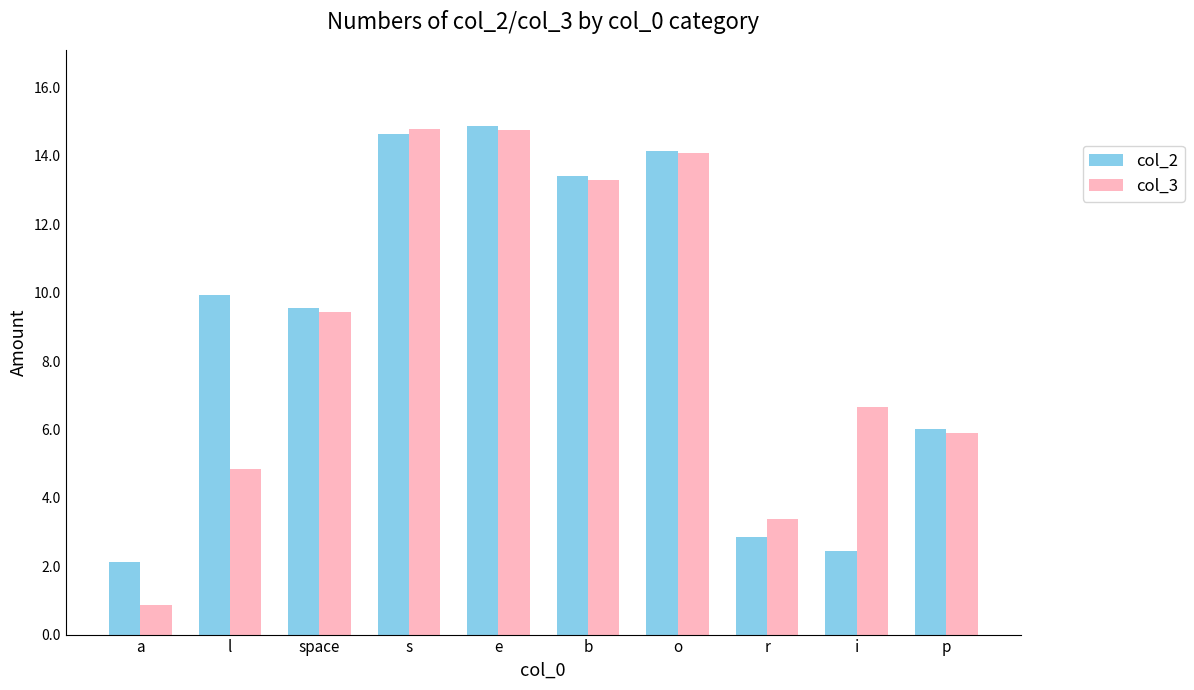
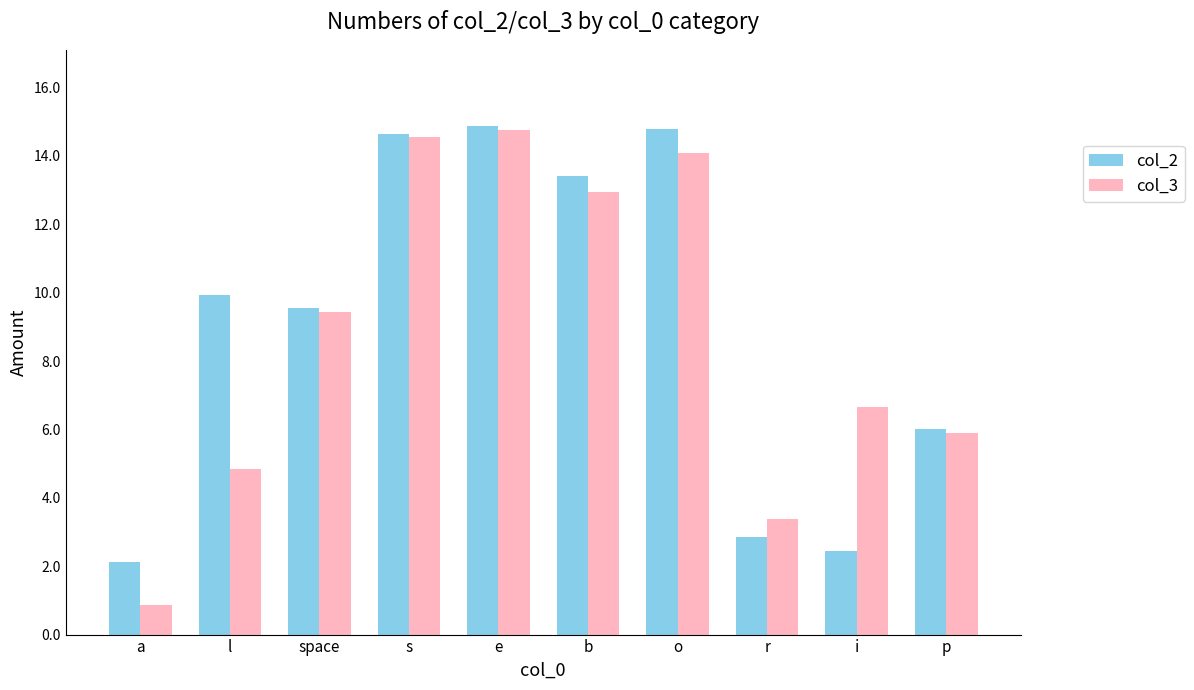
col_3, s: 14.8 -> 14.5
col_3, b: 13.3 -> 13.0
col_2, o: 14.1 -> 14.8
